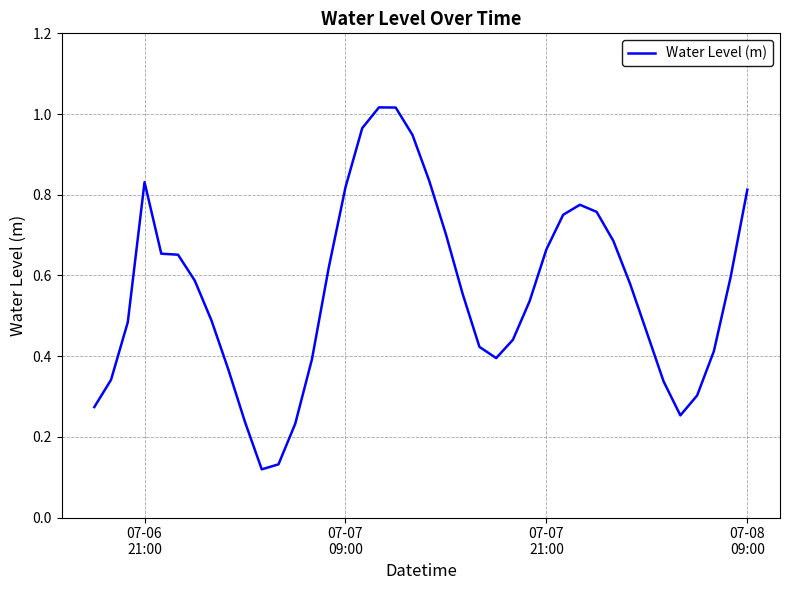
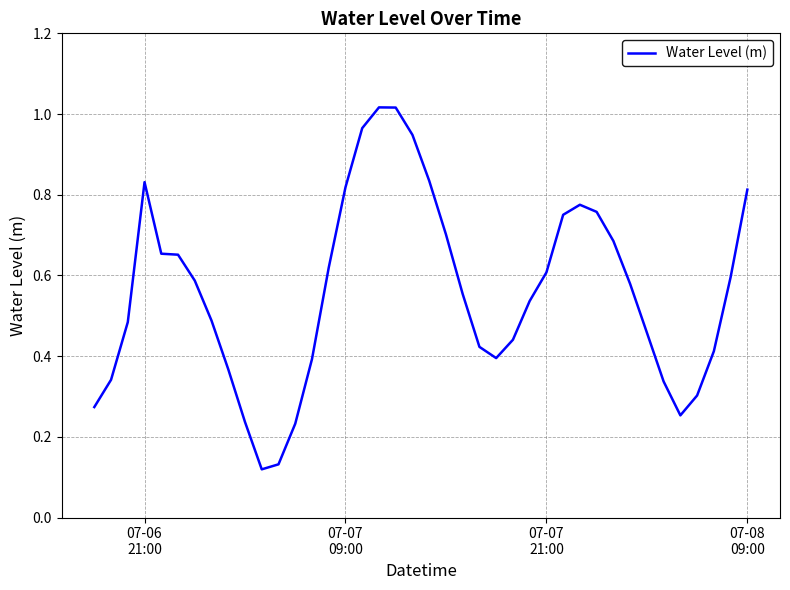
07-07 21:00: 0.66 -> 0.61
